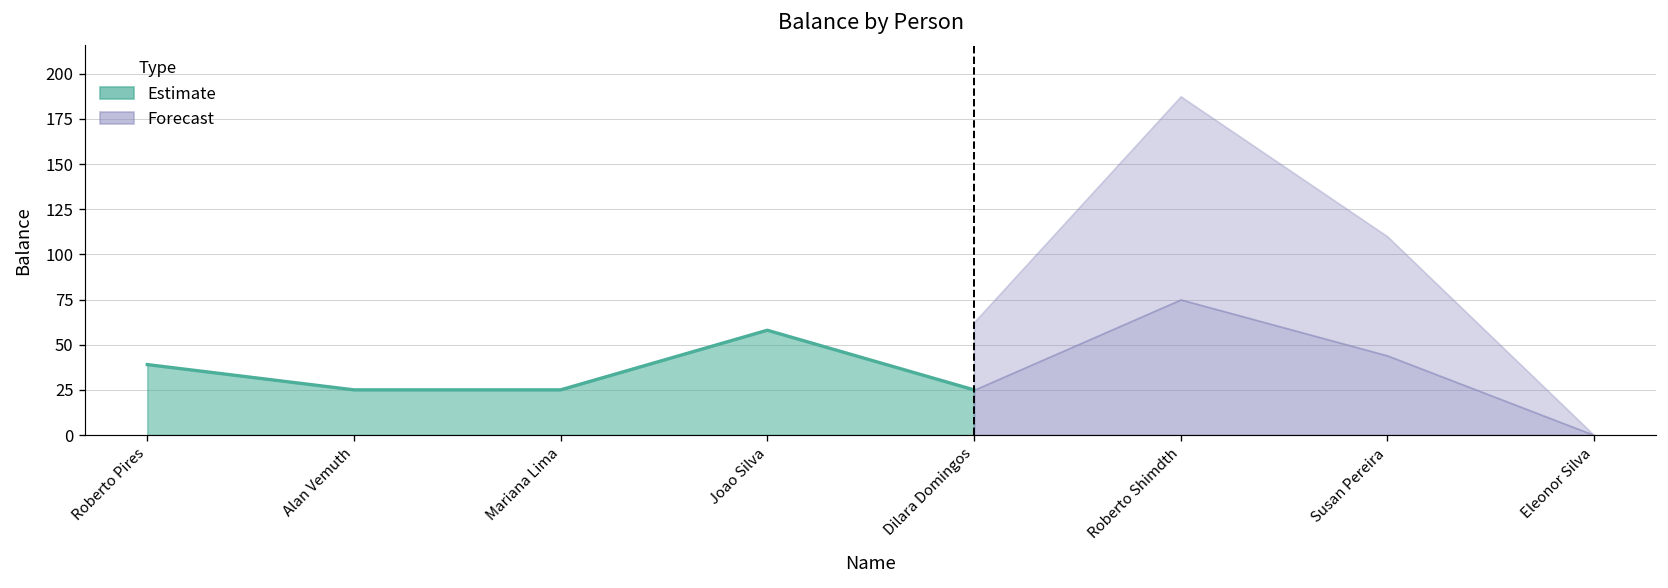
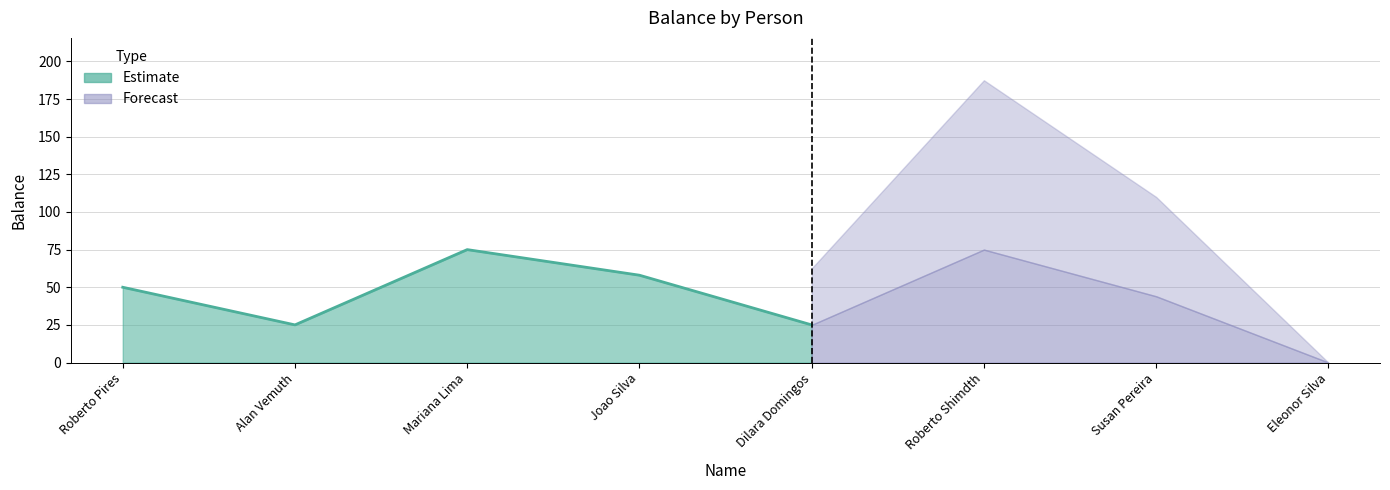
Estimate, Roberto Pires: 39 -> 50
Estimate, Mariana Lima: 25 -> 75
